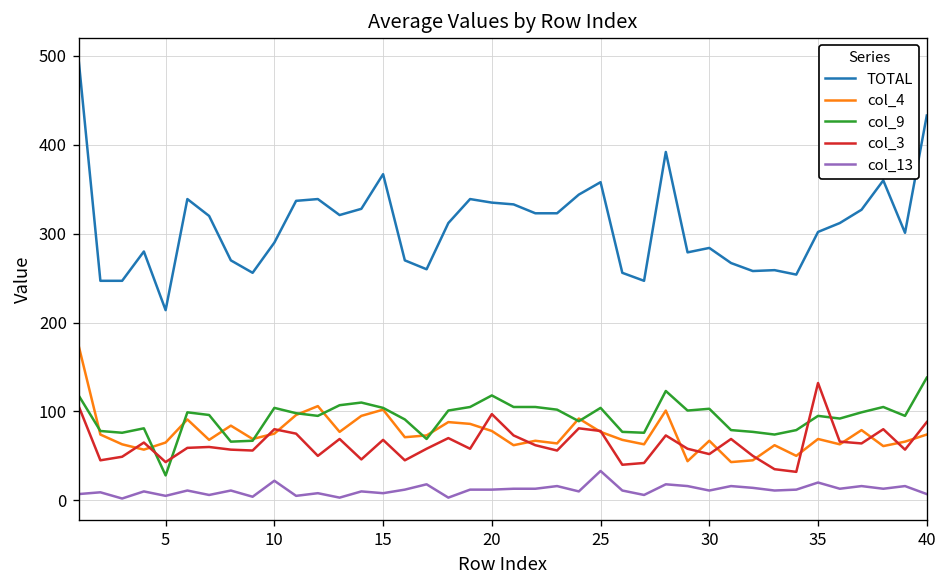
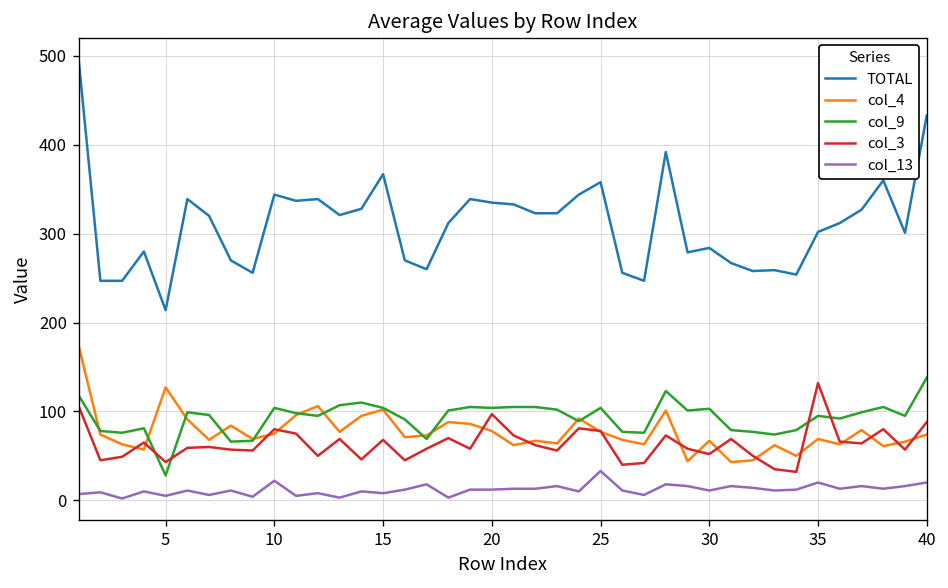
col_4, 5: 70 -> 130
TOTAL, 10: 290 -> 340
col_9, 20: 120 -> 100
col_13, 40: 10 -> 20
